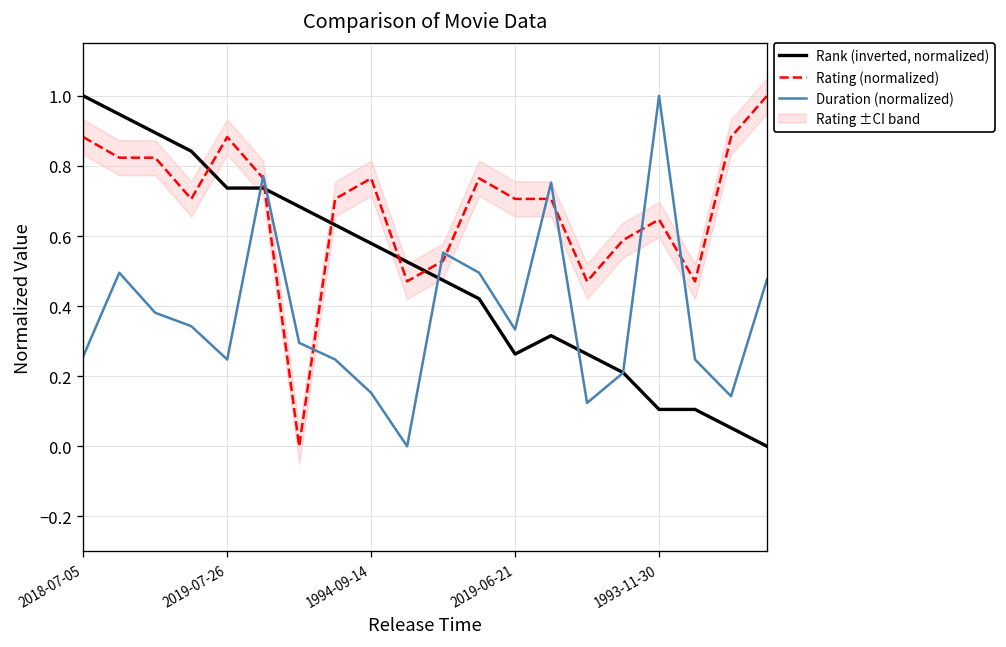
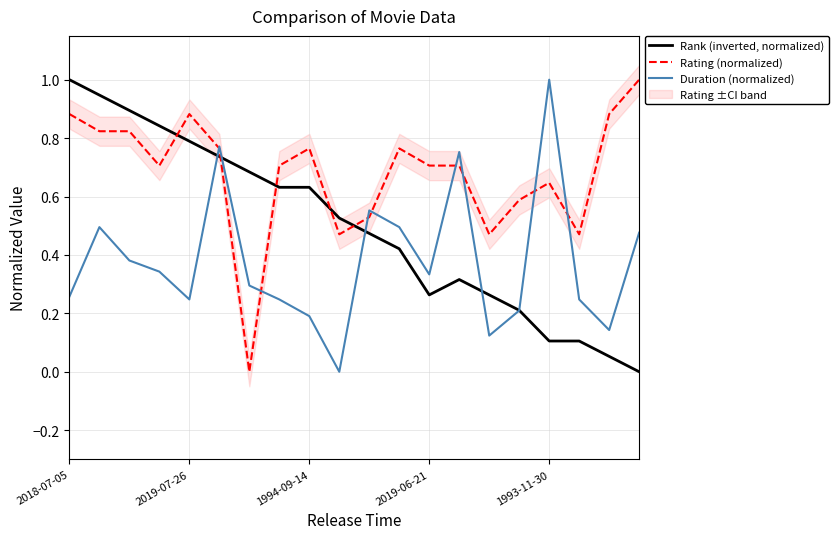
Rank (inverted, normalized), 2019-07-26: 0.74 -> 0.79
Rank (inverted, normalized), 1994-09-14: 0.58 -> 0.63
Duration (normalized), 1994-09-14: 0.15 -> 0.19
